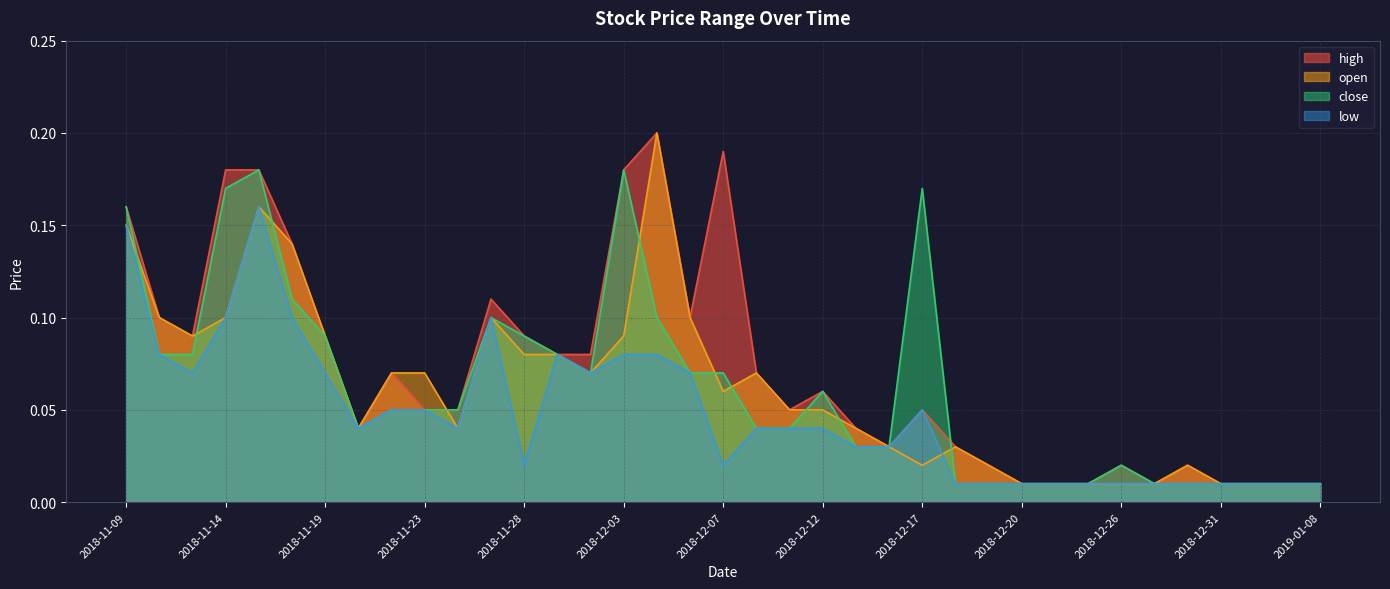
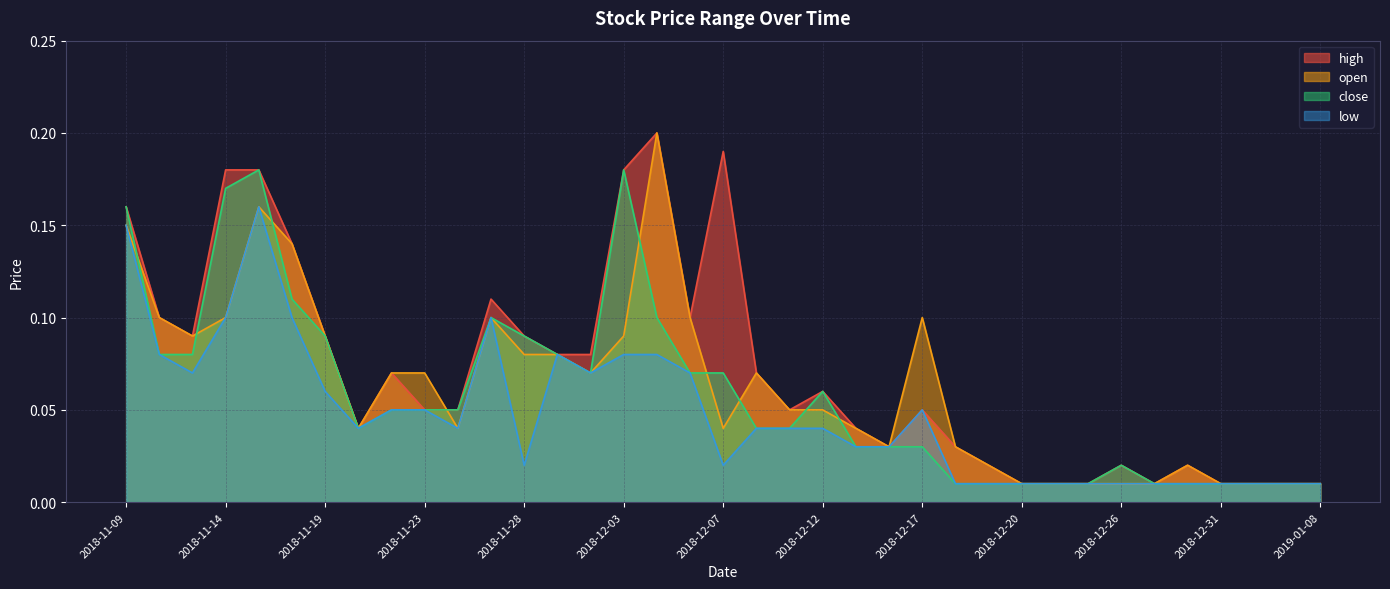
low, 2018-11-19: 0.07 -> 0.06
open, 2018-12-07: 0.06 -> 0.04
open, 2018-12-17: 0.02 -> 0.10
close, 2018-12-17: 0.17 -> 0.03
